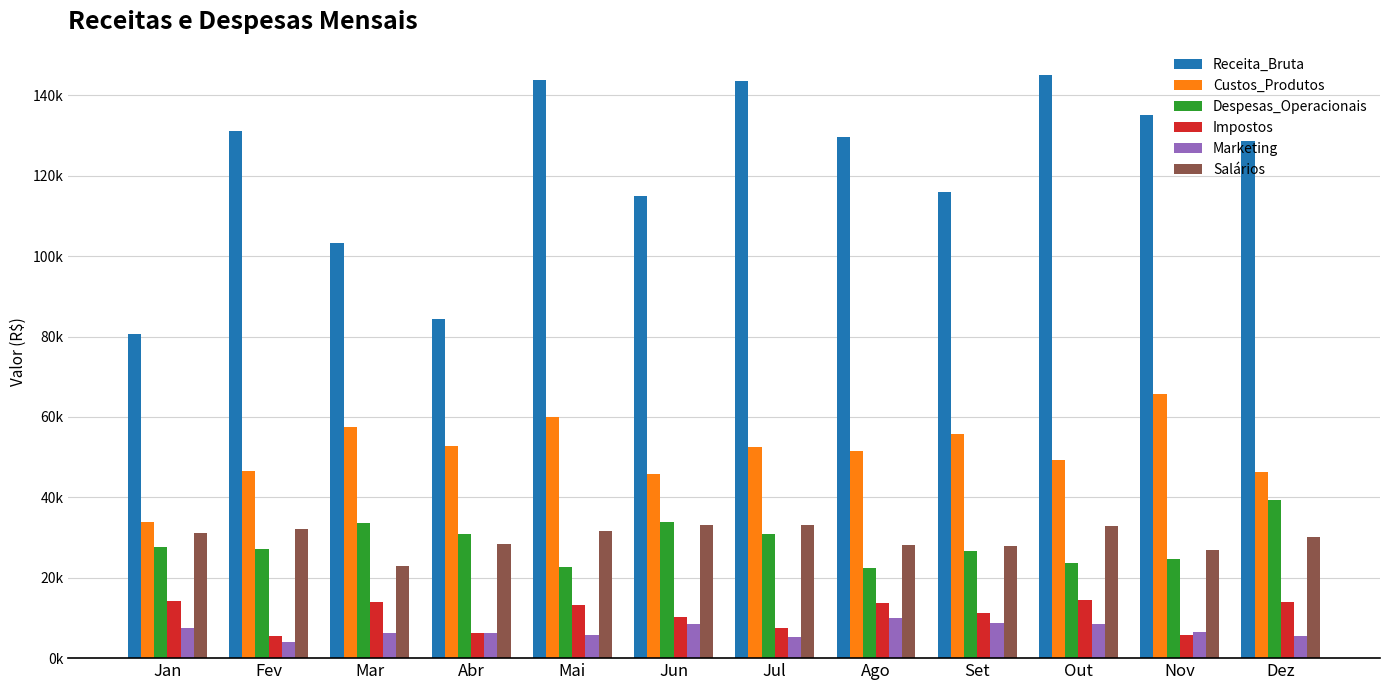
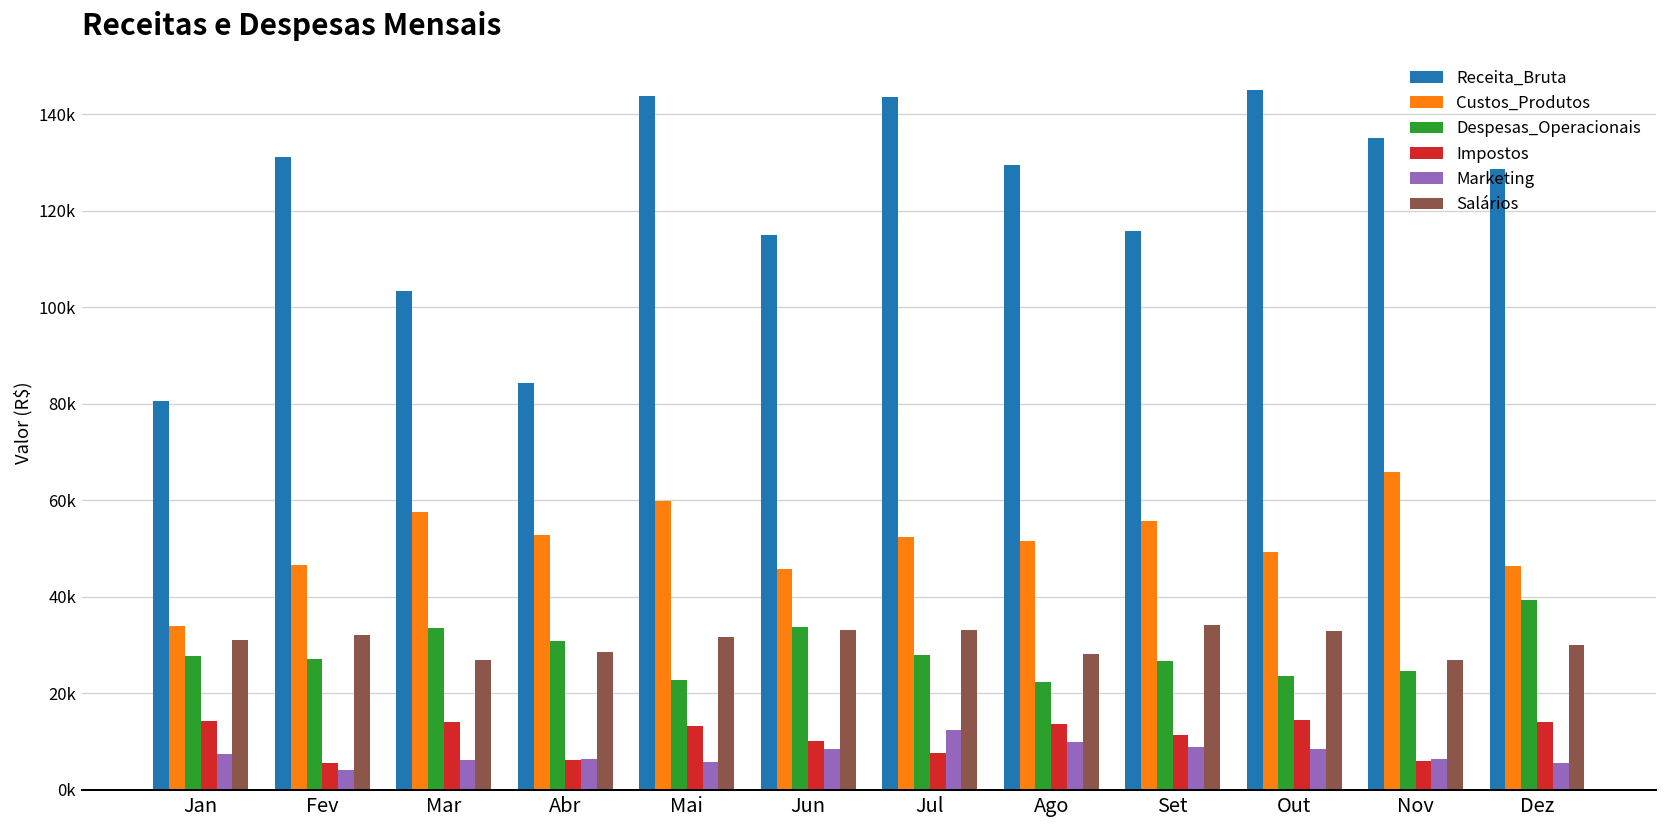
Salários, Mar: 23000 -> 27000
Despesas_Operacionais, Jul: 31000 -> 28000
Marketing, Jul: 5000 -> 12000
Salários, Set: 28000 -> 34000
